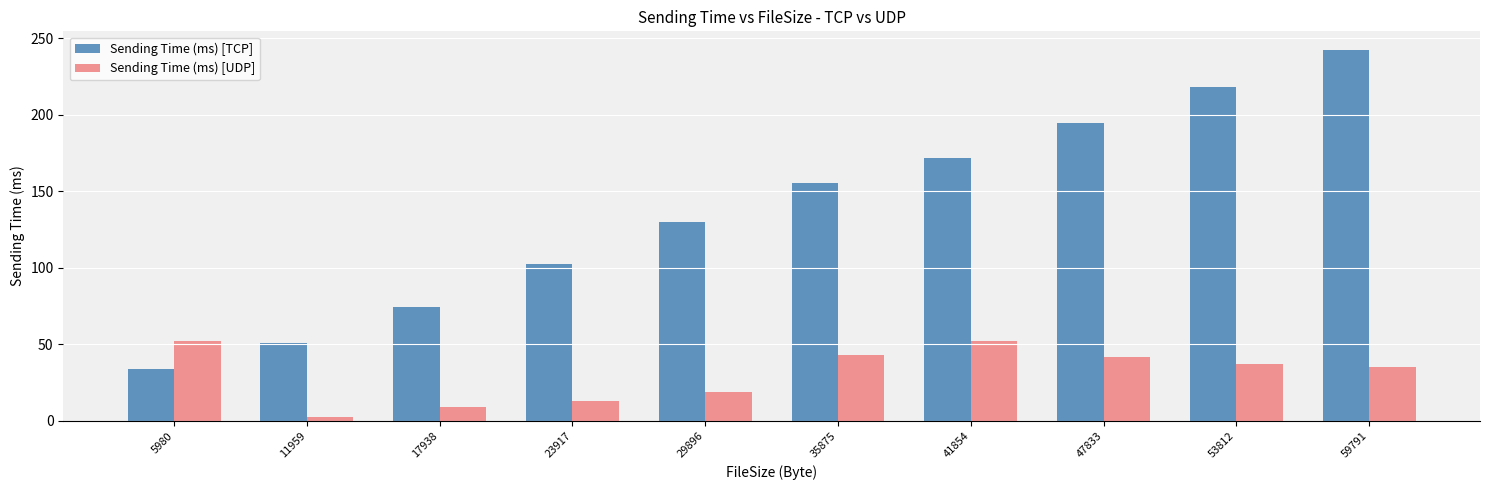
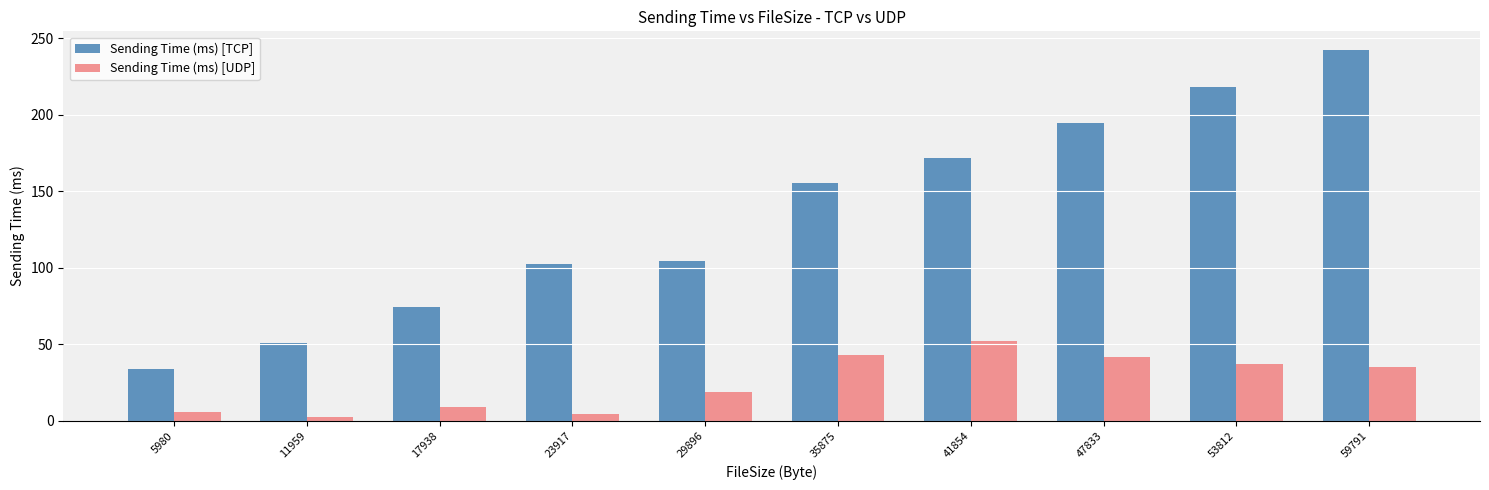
Sending Time (ms) [UDP], 5980: 52 -> 6
Sending Time (ms) [UDP], 23917: 13 -> 5
Sending Time (ms) [TCP], 29896: 130 -> 104
